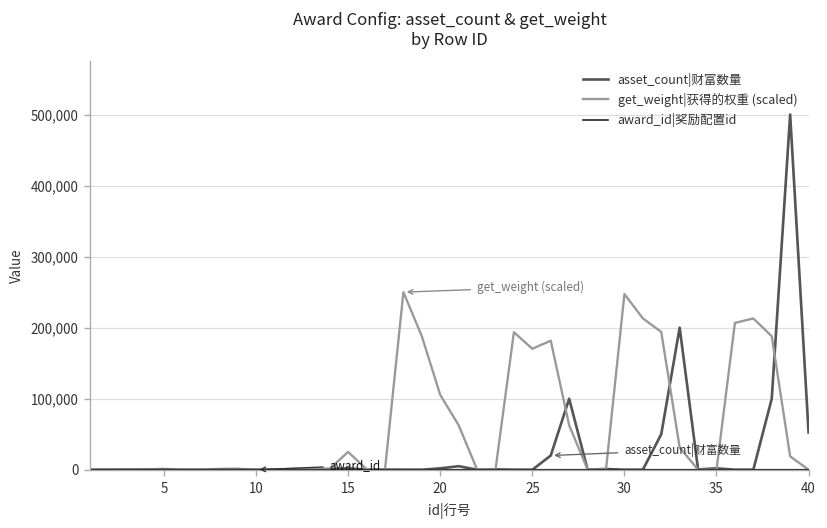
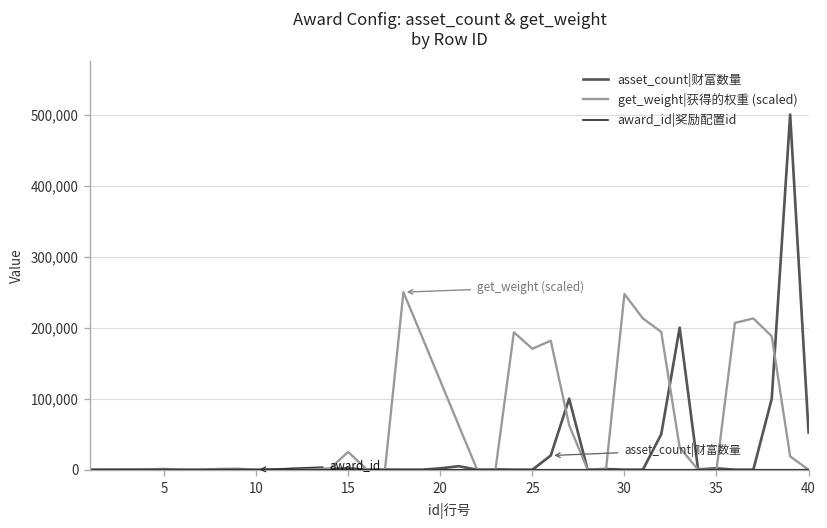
get_weight|获得的权重 (scaled), 20: 110,000 -> 130,000
